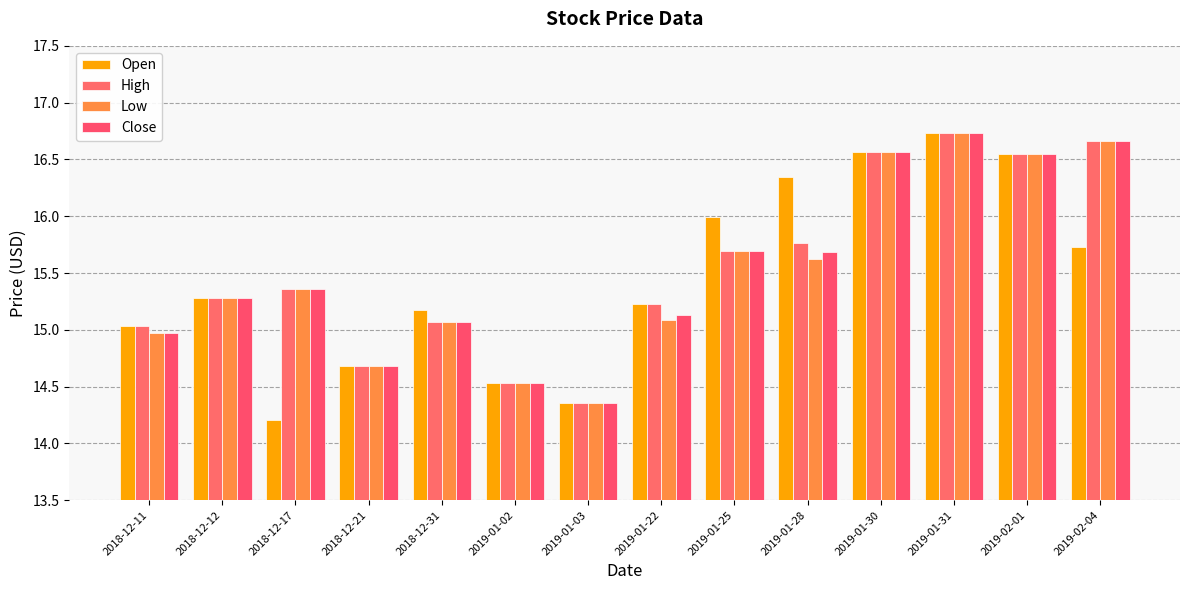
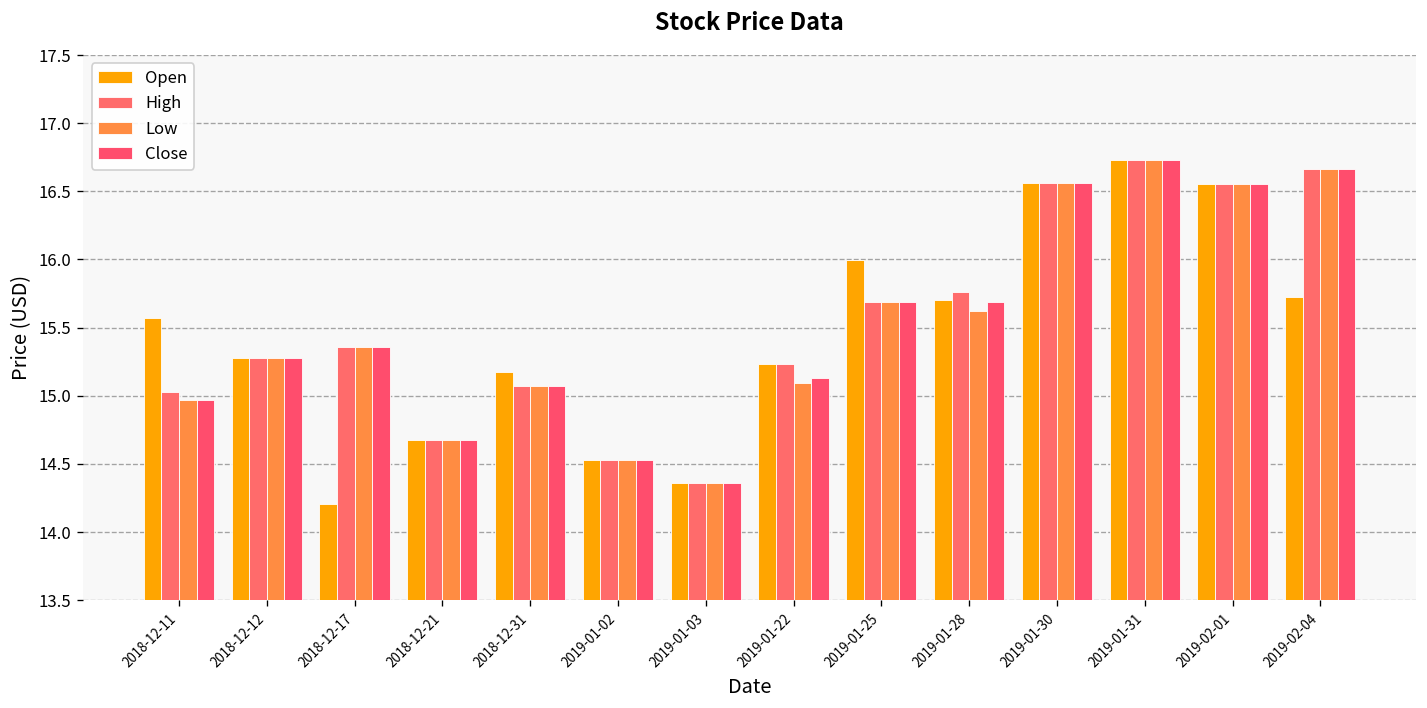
Open, 2018-12-11: 15.03 -> 15.57
Open, 2019-01-28: 16.34 -> 15.70
